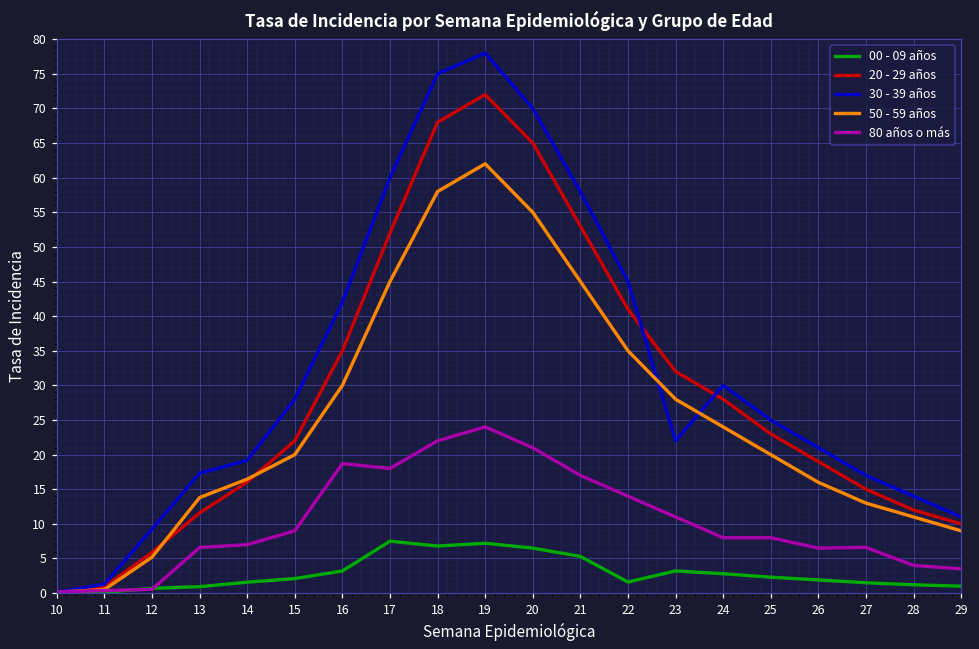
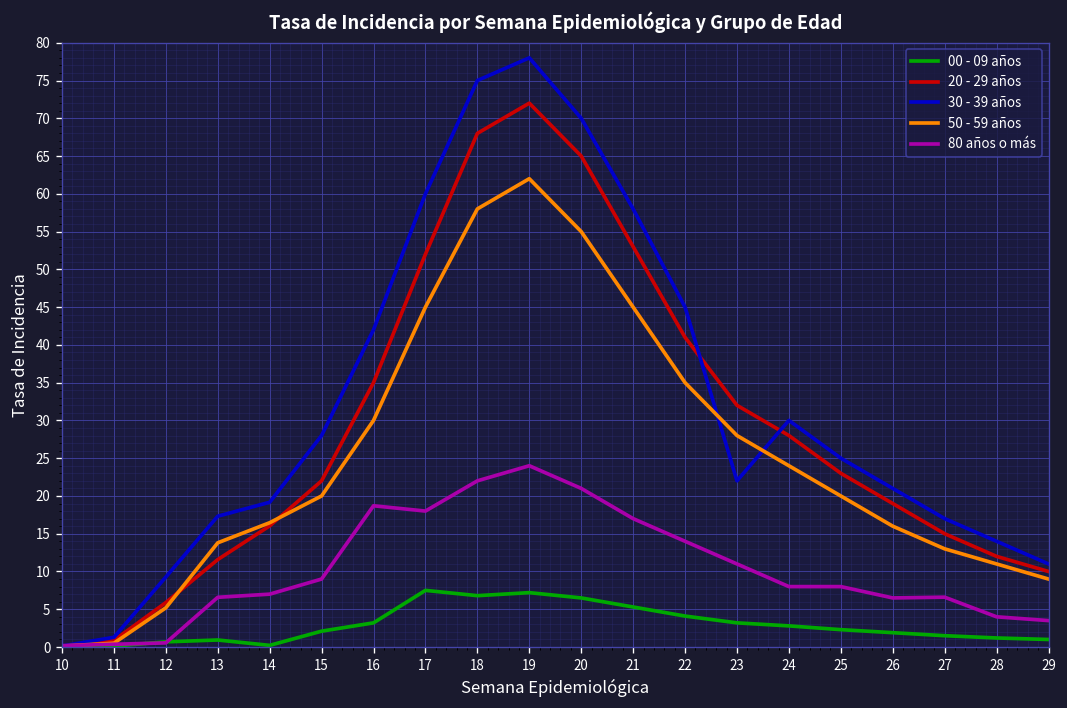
00 - 09 años, 14: 2 -> 0
00 - 09 años, 22: 2 -> 4
